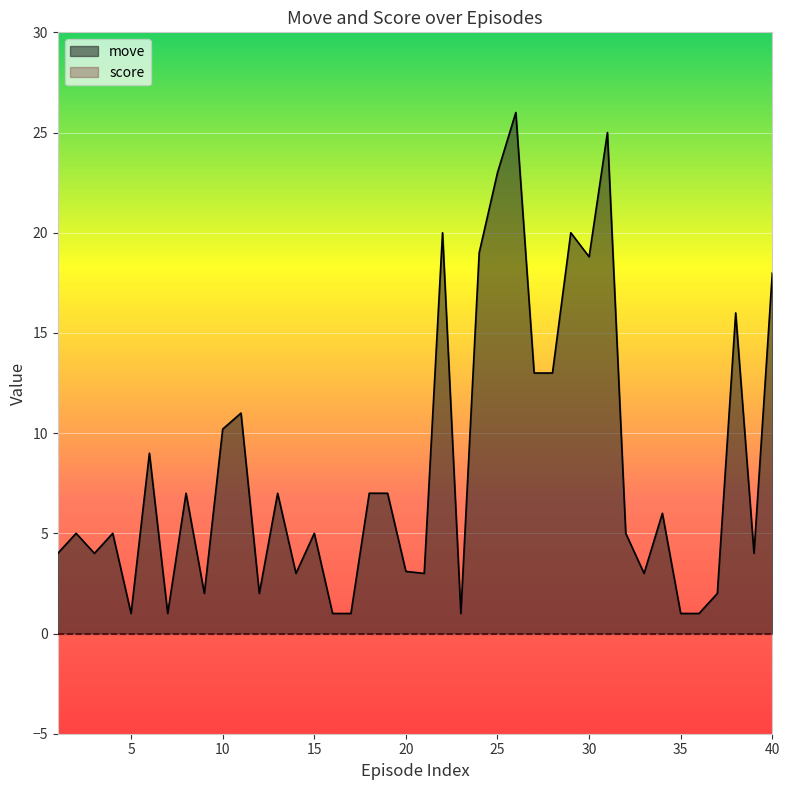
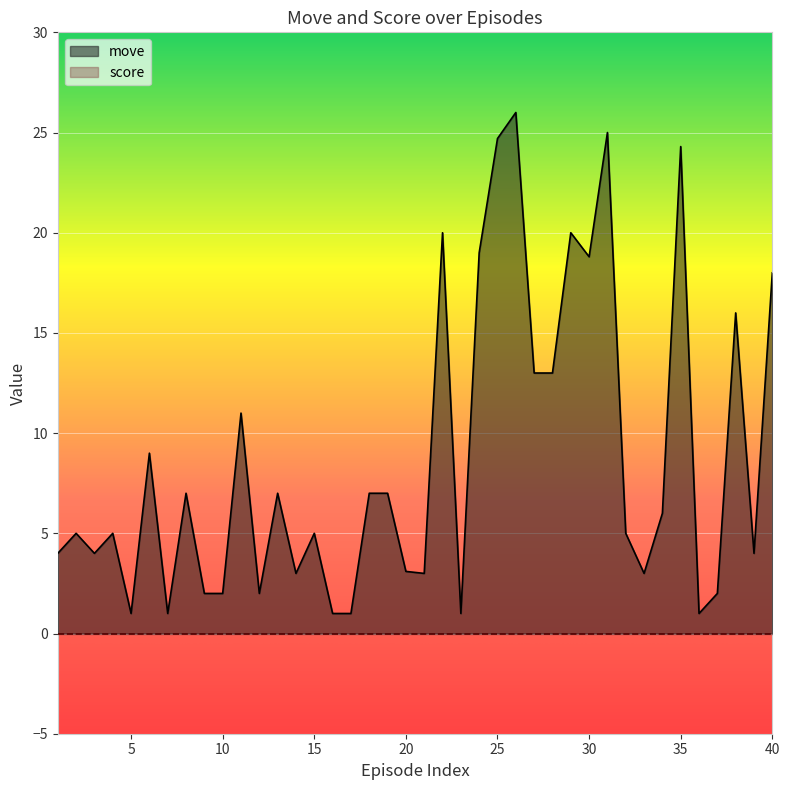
move, 10: 10.2 -> 2.0
move, 25: 23.0 -> 24.7
move, 35: 1.0 -> 24.3
